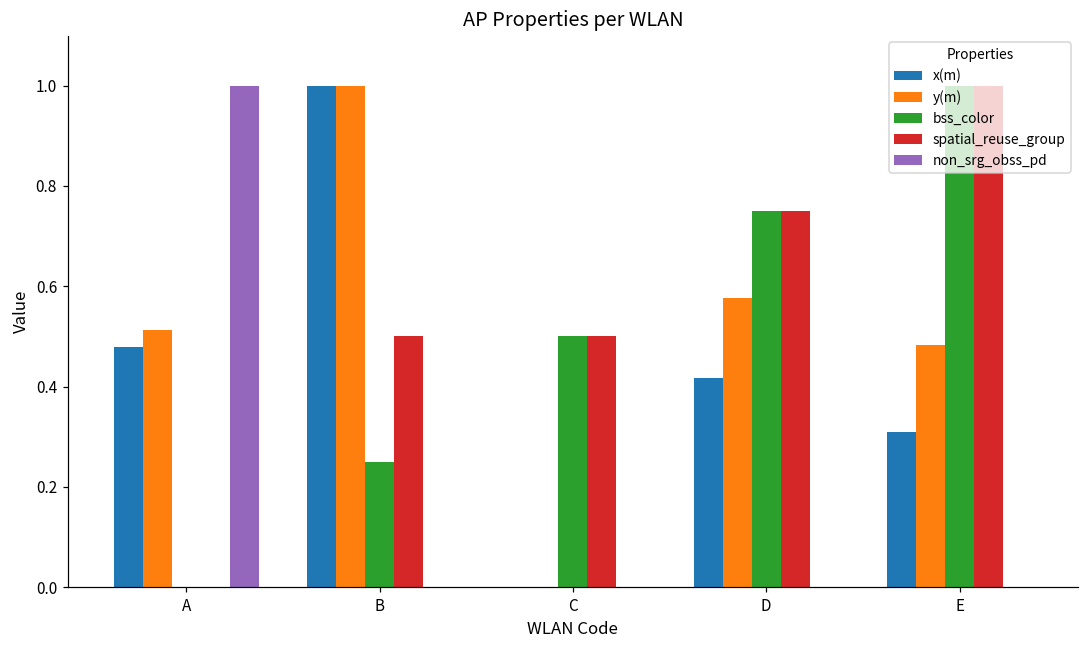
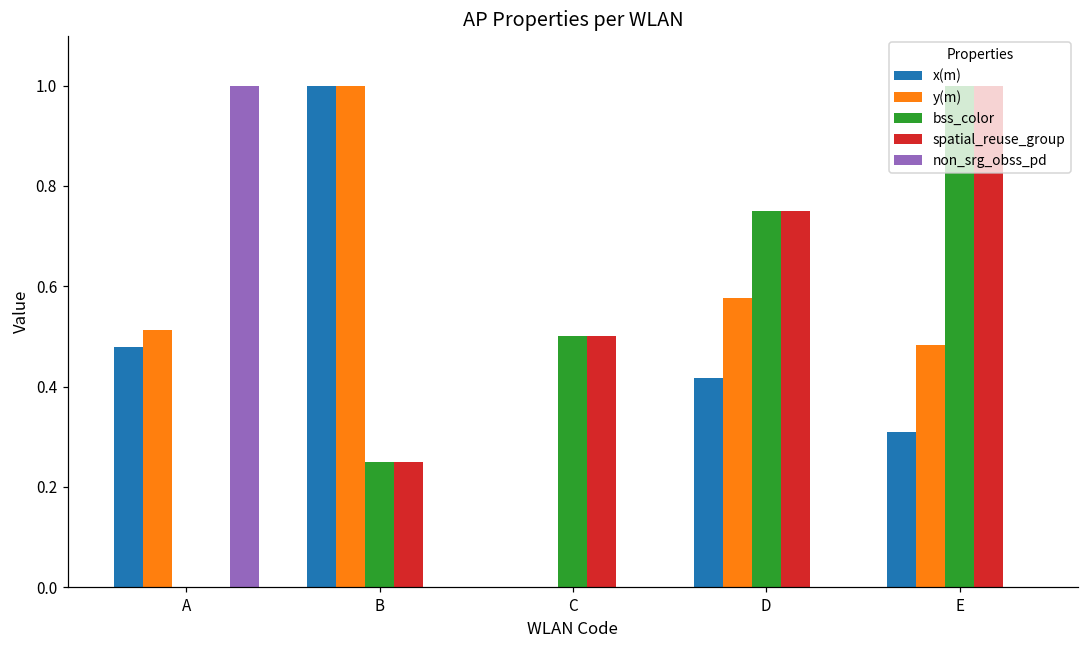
spatial_reuse_group, B: 0.50 -> 0.25
